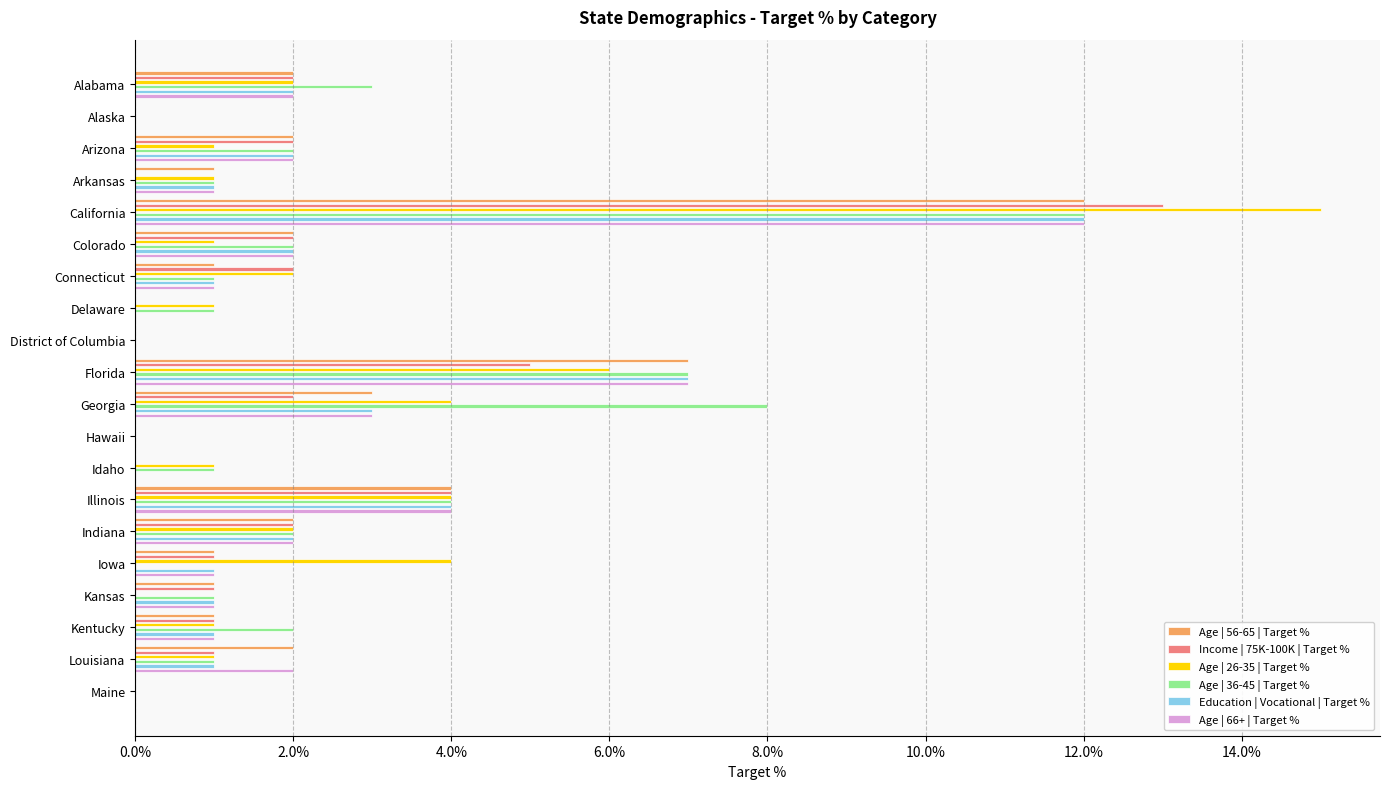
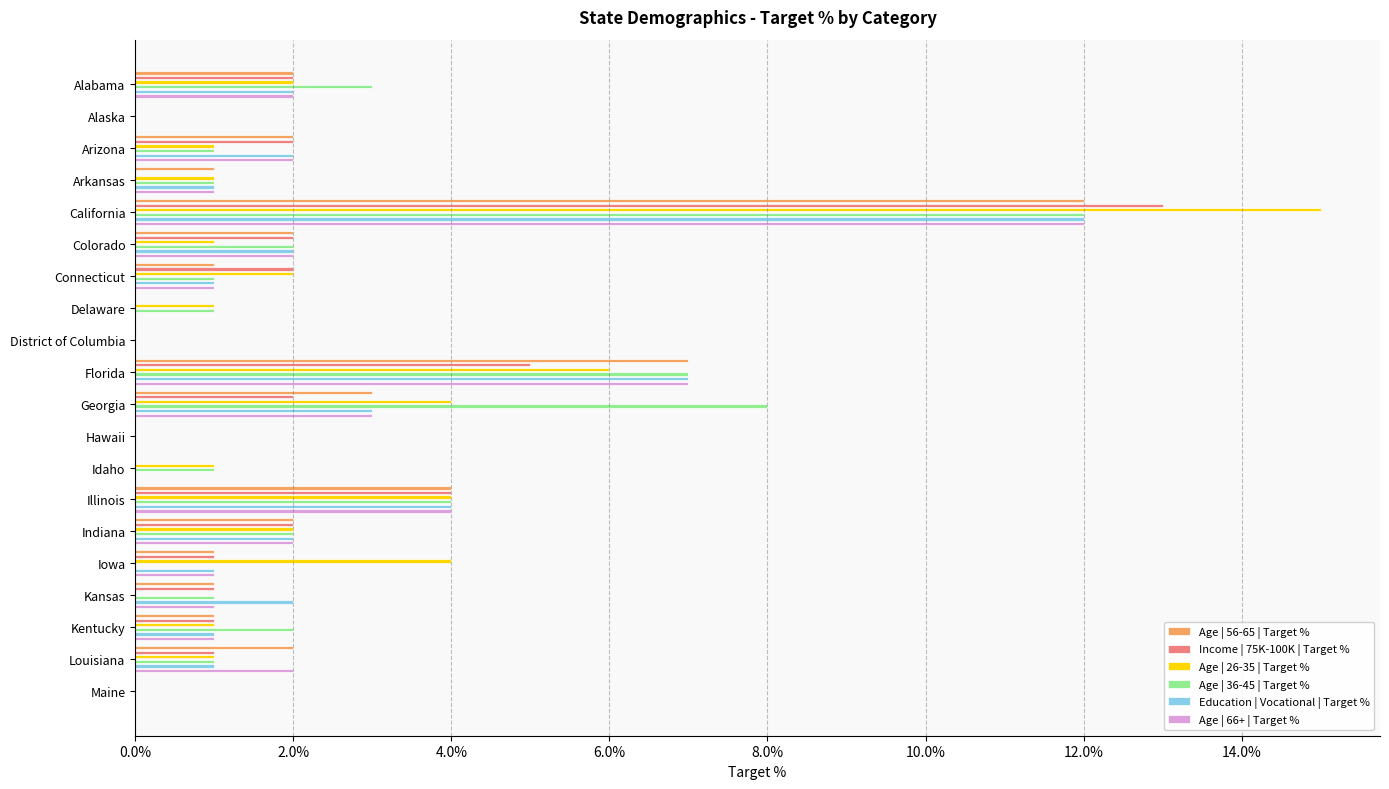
Age | 36-45 | Target %, Arizona: 2.0% -> 1.0%
Education | Vocational | Target %, Kansas: 1.0% -> 2.0%
